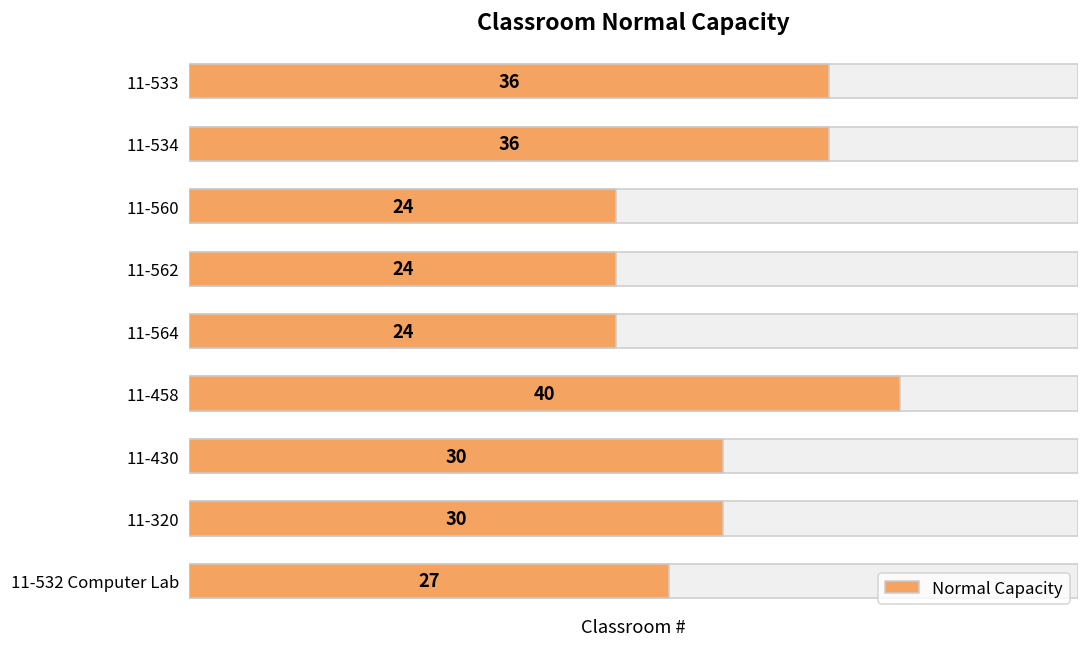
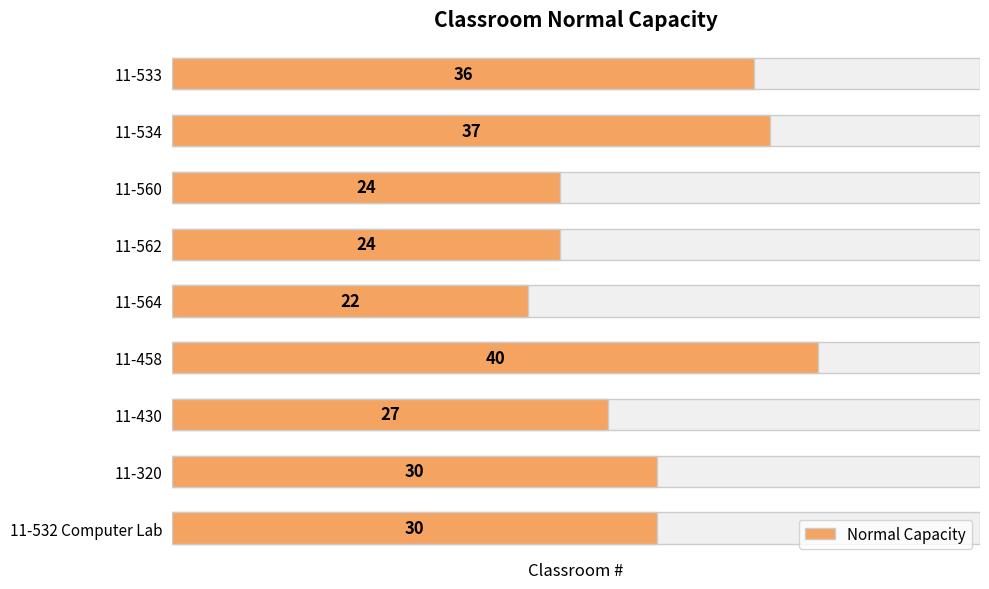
Normal Capacity, 11-534: 36 -> 37
Normal Capacity, 11-564: 24 -> 22
Normal Capacity, 11-430: 30 -> 27
Normal Capacity, 11-532 Computer Lab: 27 -> 30
